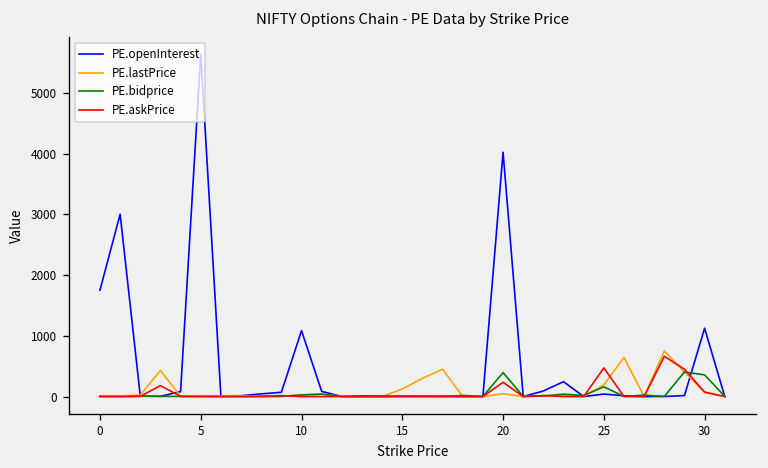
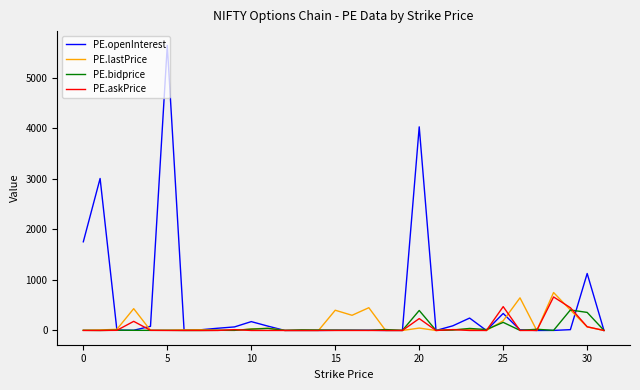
PE.openInterest, 10: 1100 -> 200
PE.lastPrice, 15: 100 -> 400
PE.openInterest, 25: 0 -> 300
